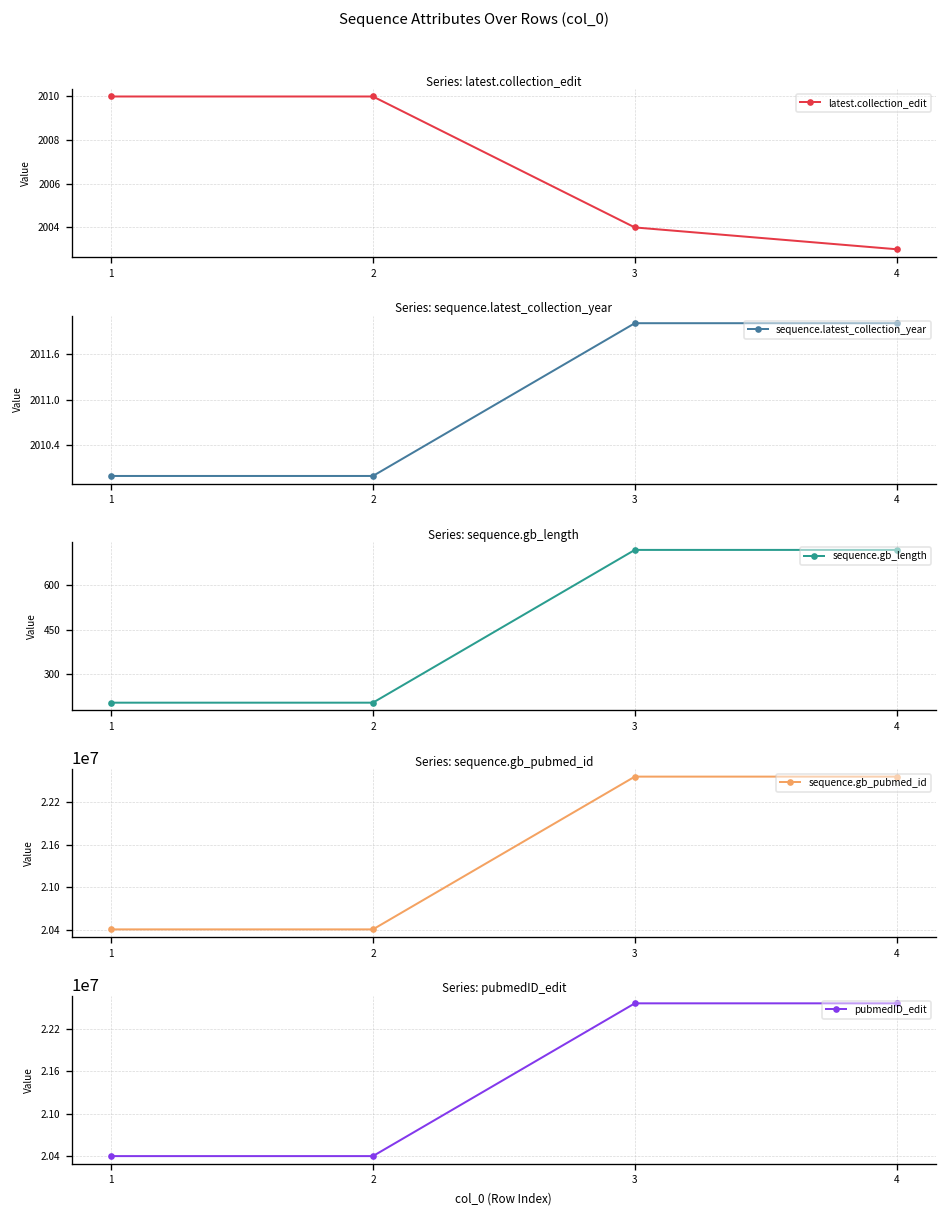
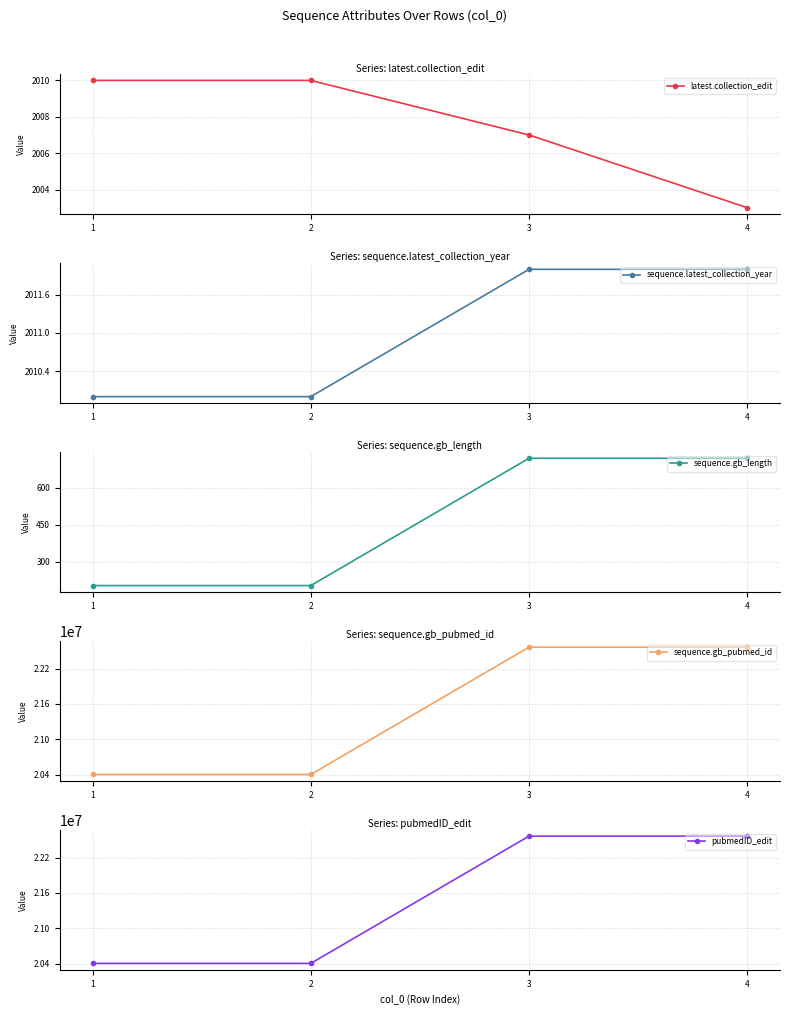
Series: latest.collection_edit, 3: 2004 -> 2007
